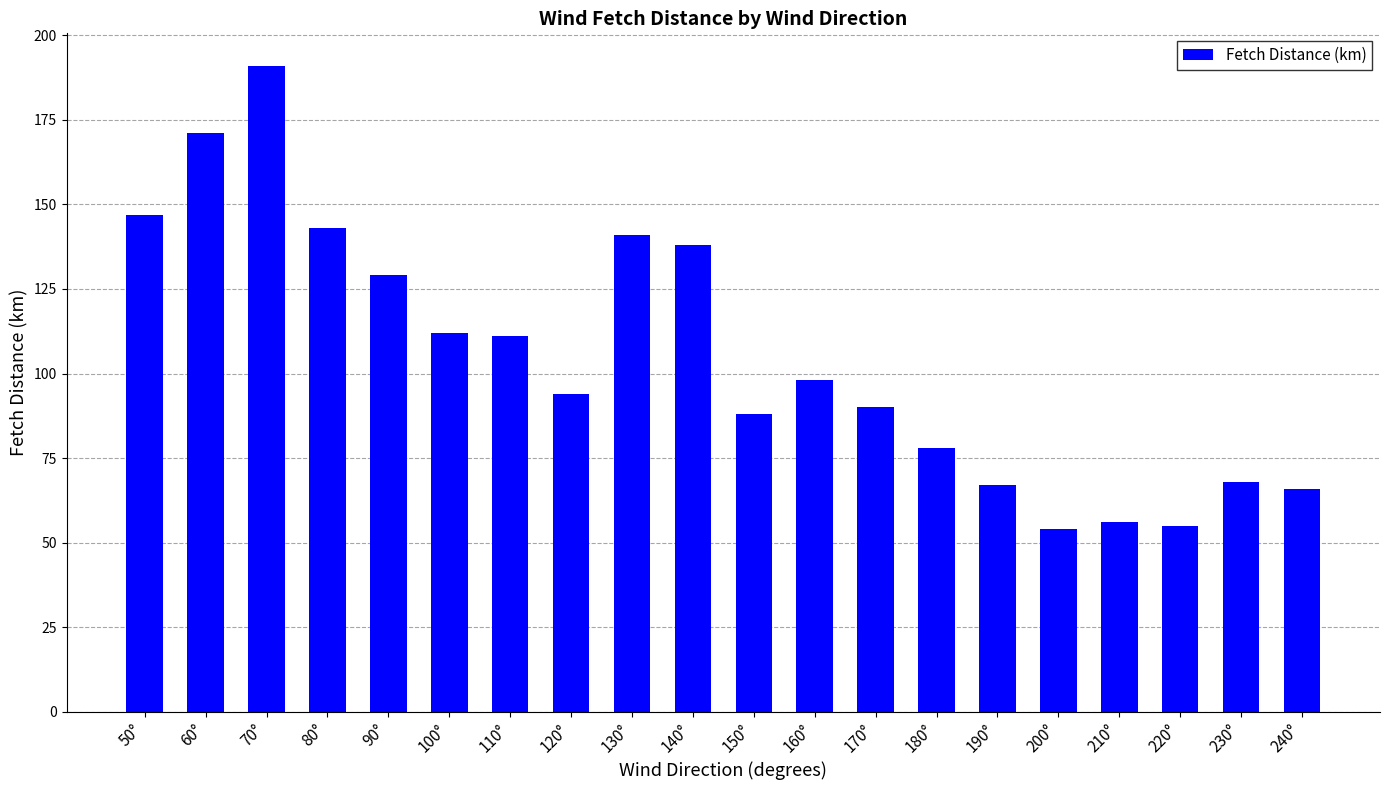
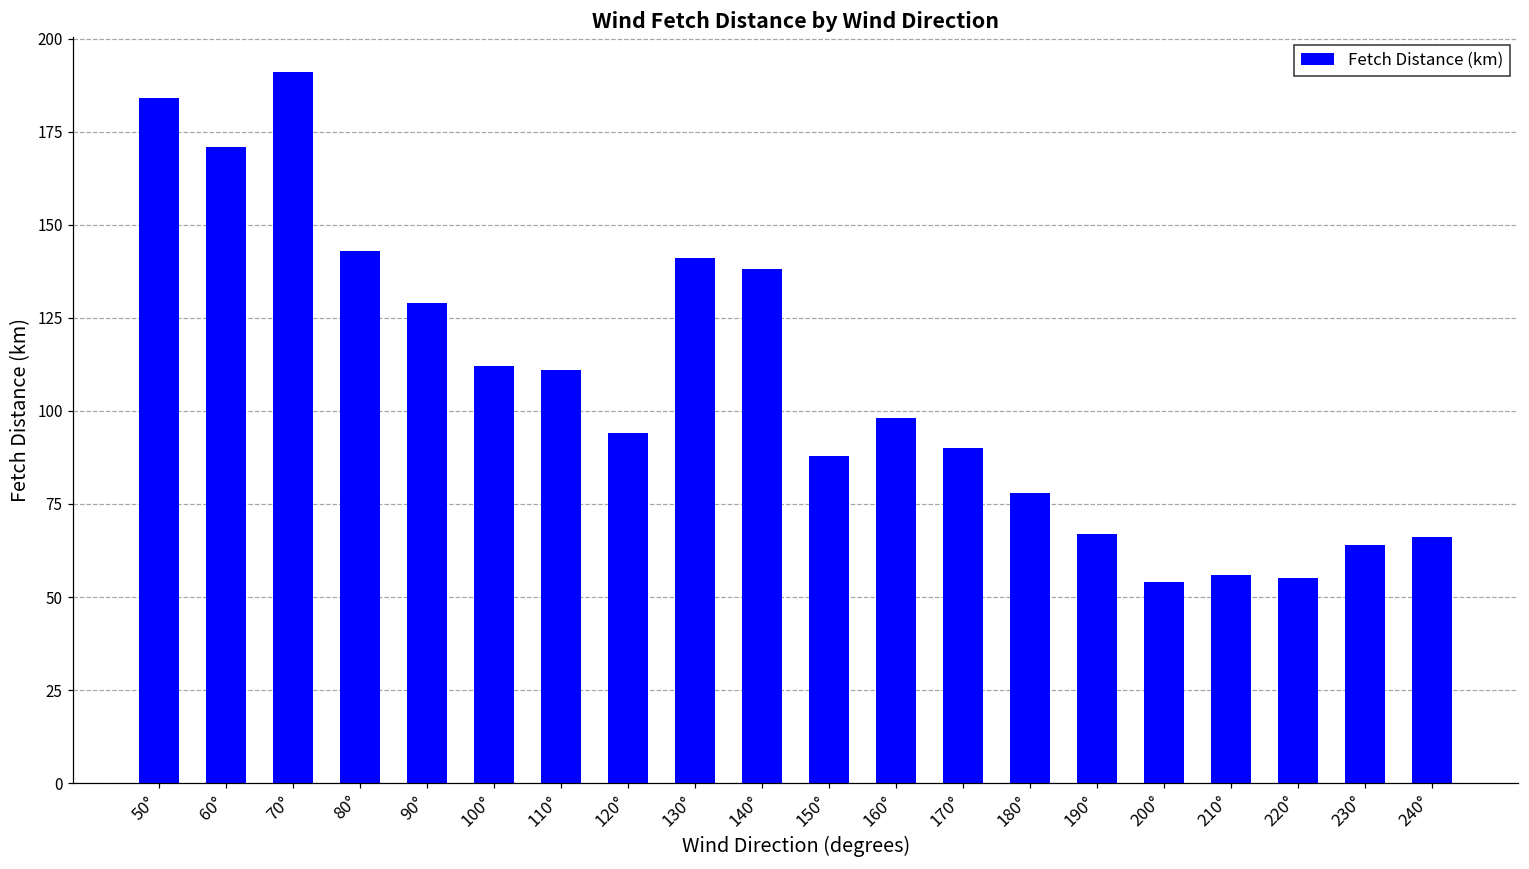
50°: 147 -> 184
230°: 68 -> 64
